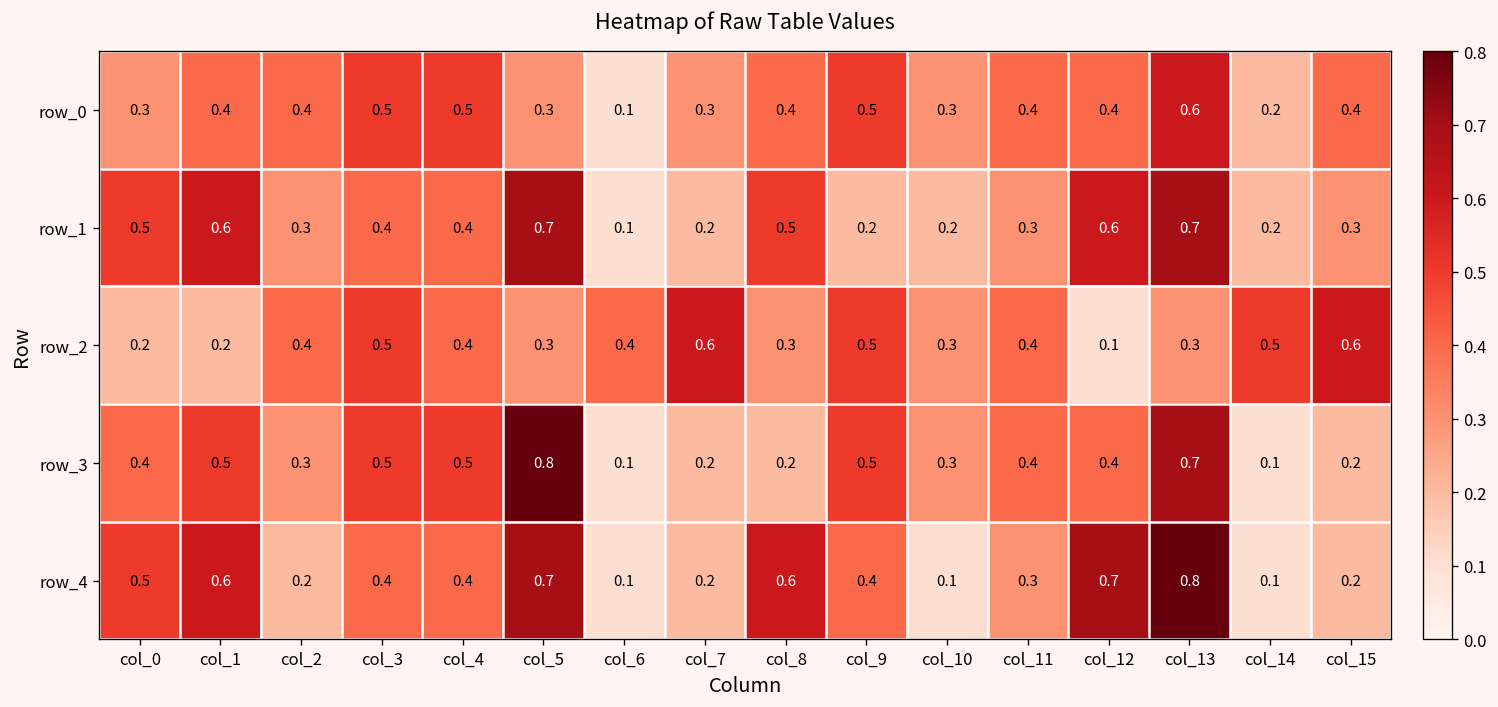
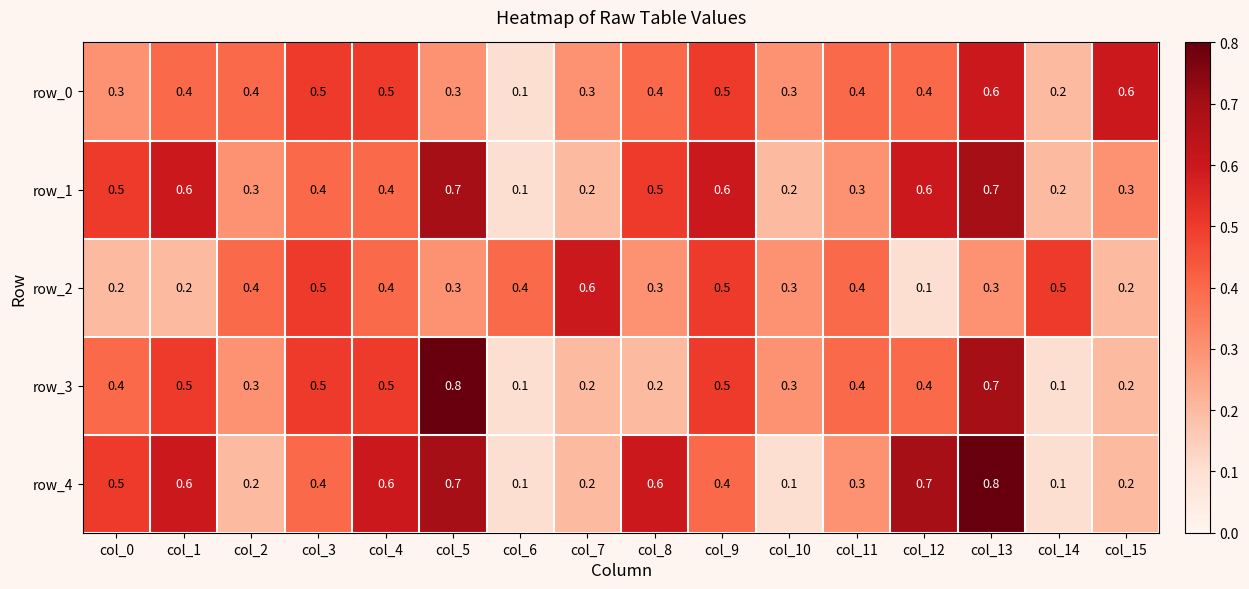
row_0, col_15: 0.4 -> 0.6
row_1, col_9: 0.2 -> 0.6
row_2, col_15: 0.6 -> 0.2
row_4, col_4: 0.4 -> 0.6
